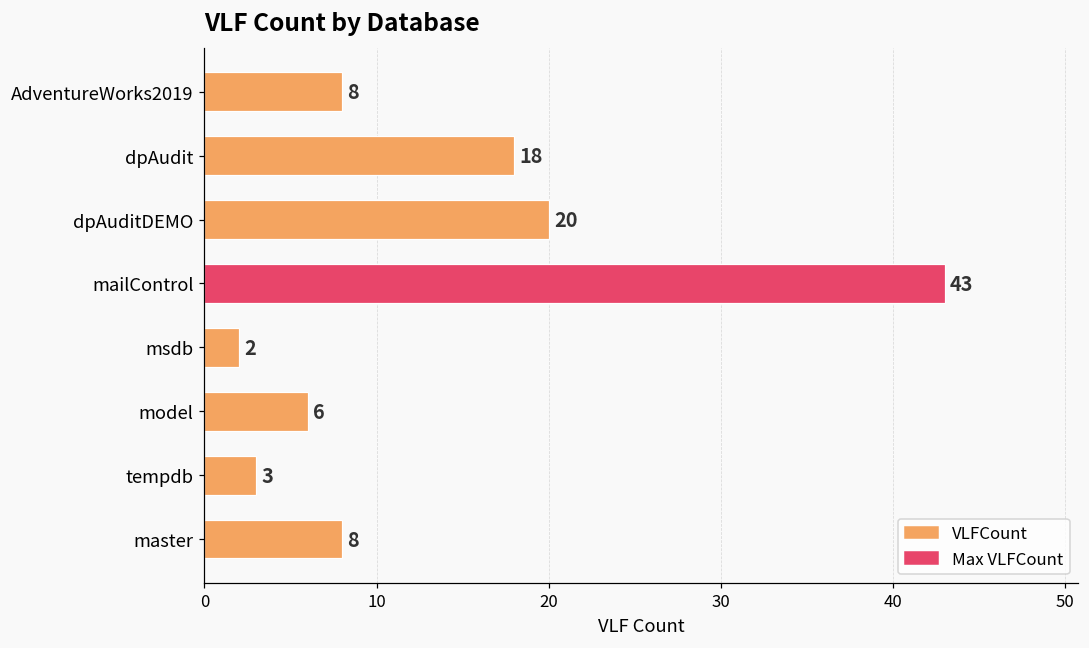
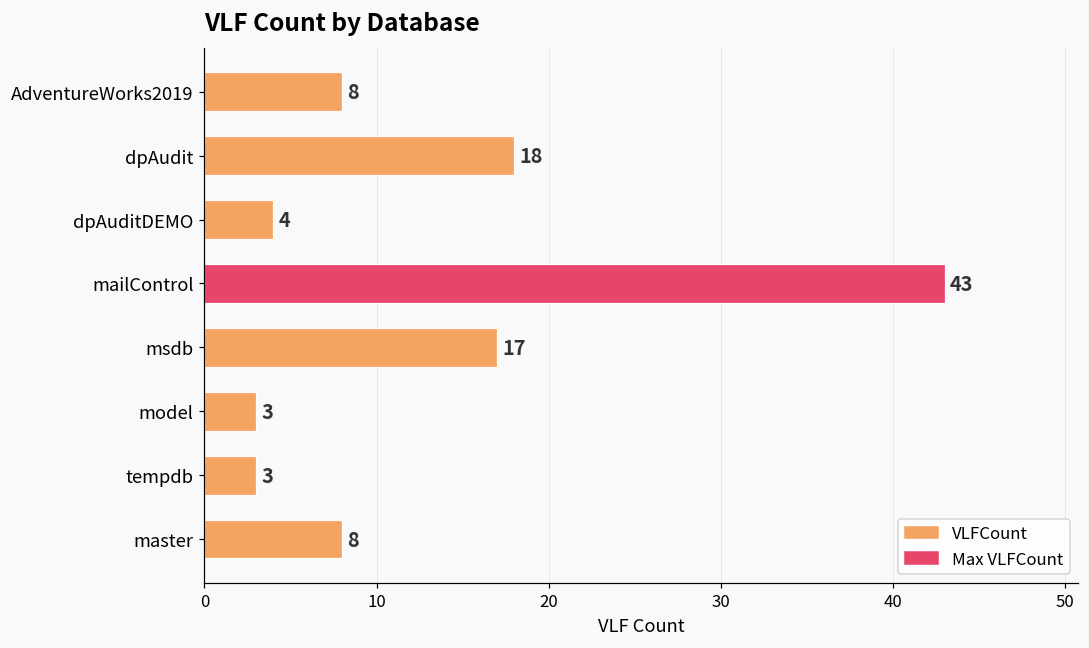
dpAuditDEMO: 20 -> 4
msdb: 2 -> 17
model: 6 -> 3
